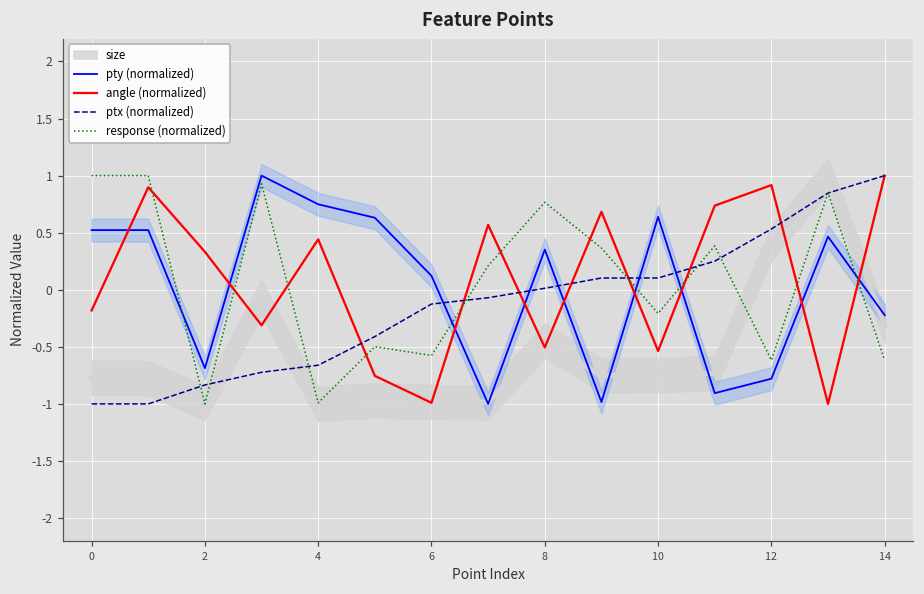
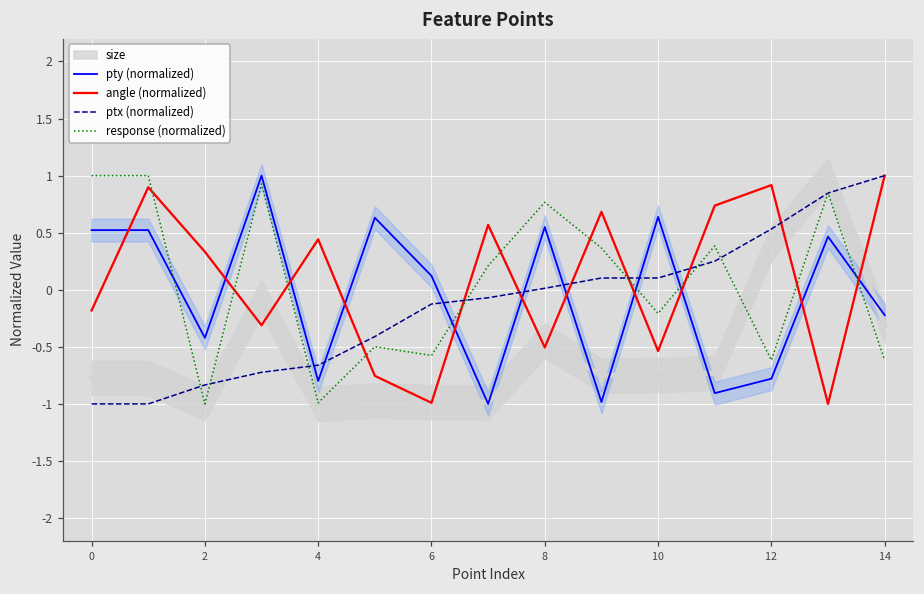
pty (normalized), 2: -0.69 -> -0.42
pty (normalized), 4: 0.75 -> -0.80
pty (normalized), 8: 0.35 -> 0.55
